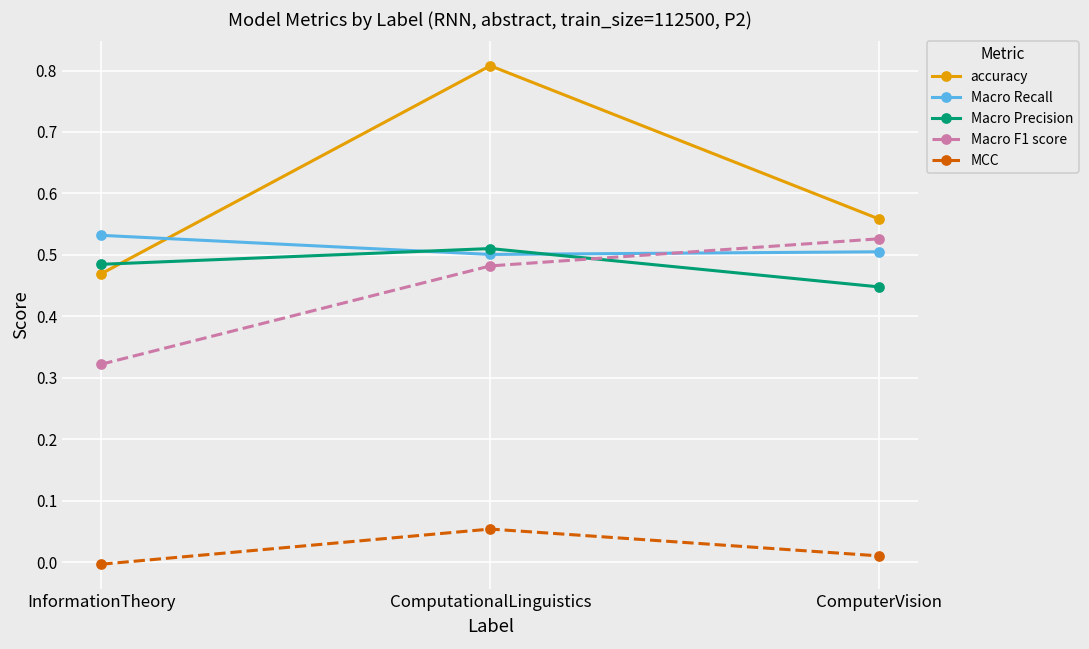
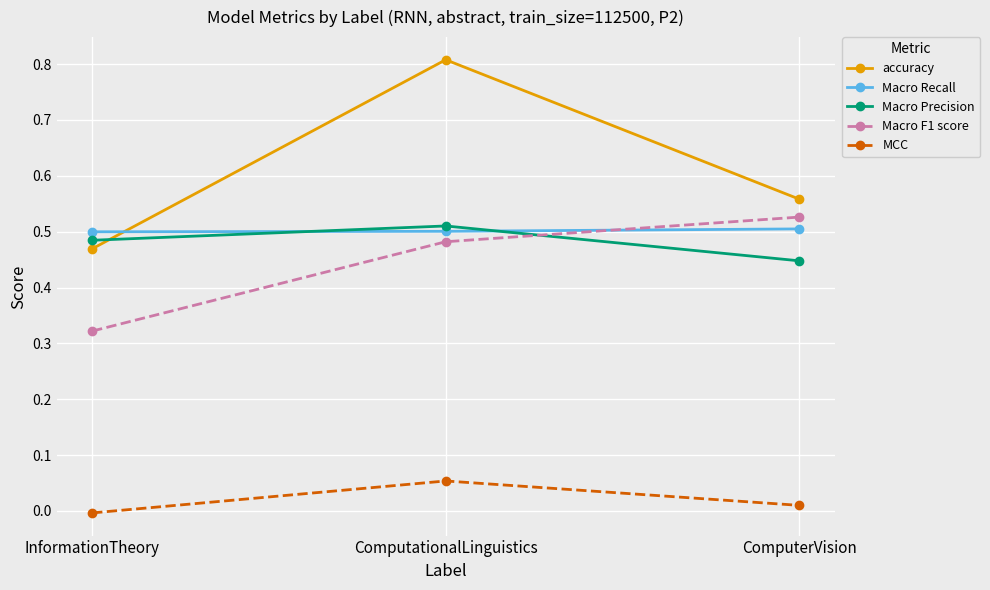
Macro Recall, InformationTheory: 0.53 -> 0.50
